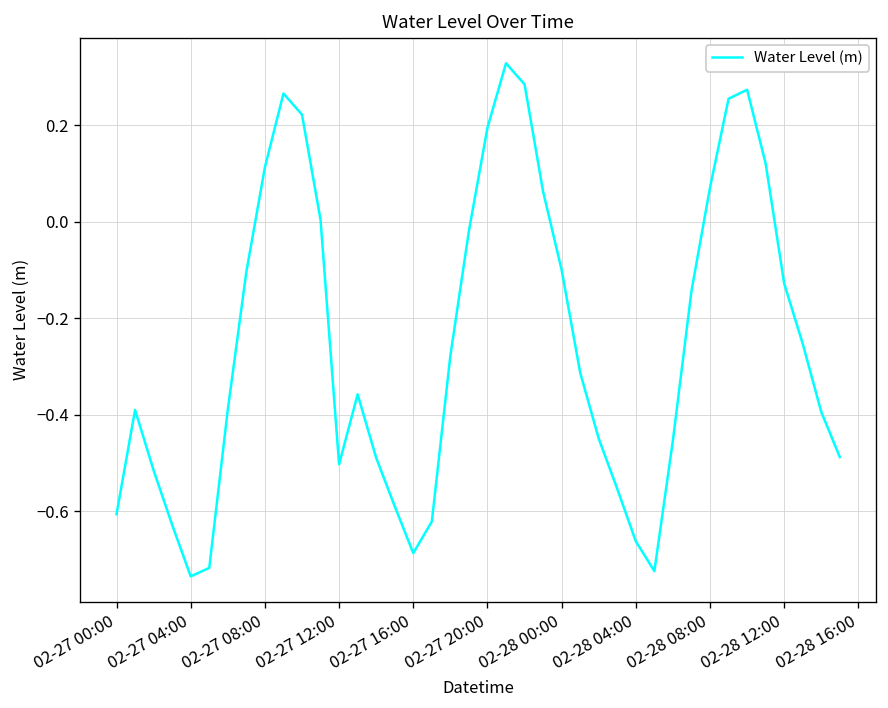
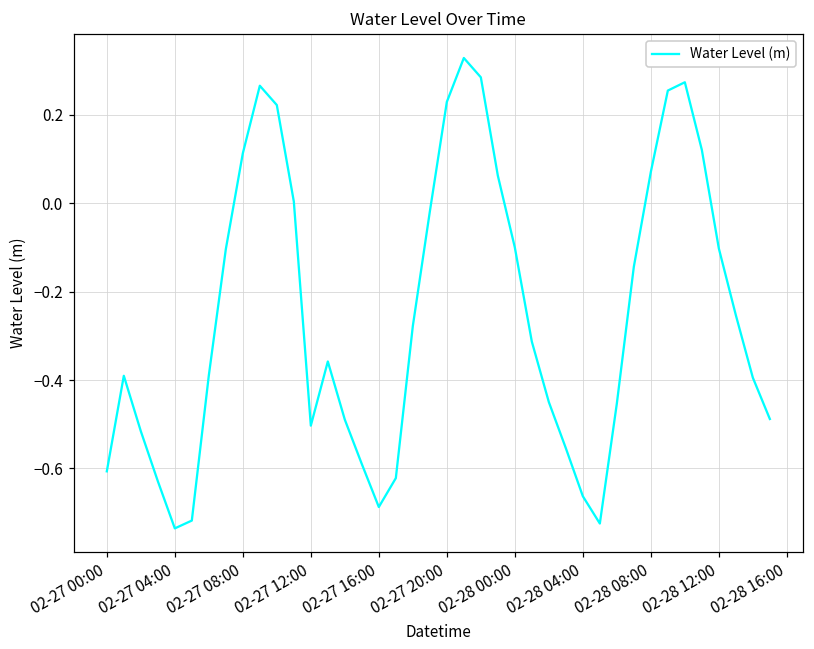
02-27 20:00: 0.19 -> 0.23
02-28 12:00: -0.13 -> -0.10
